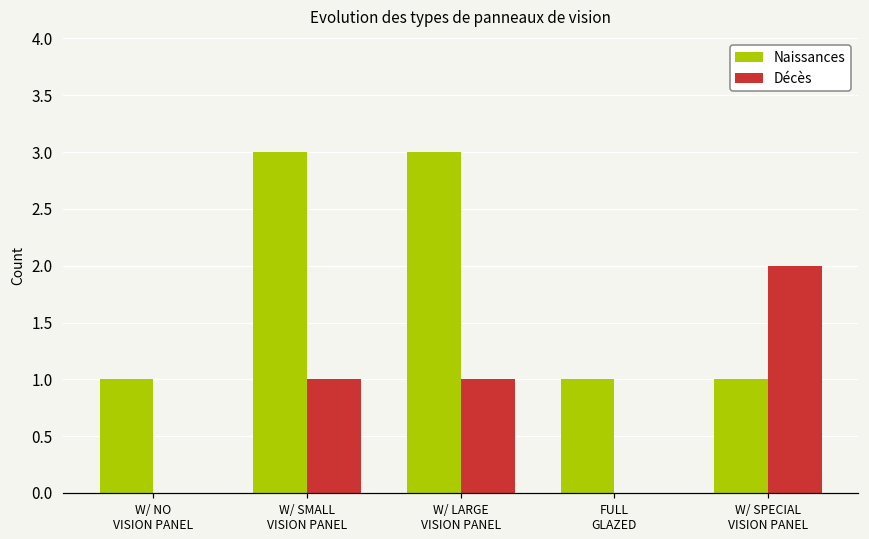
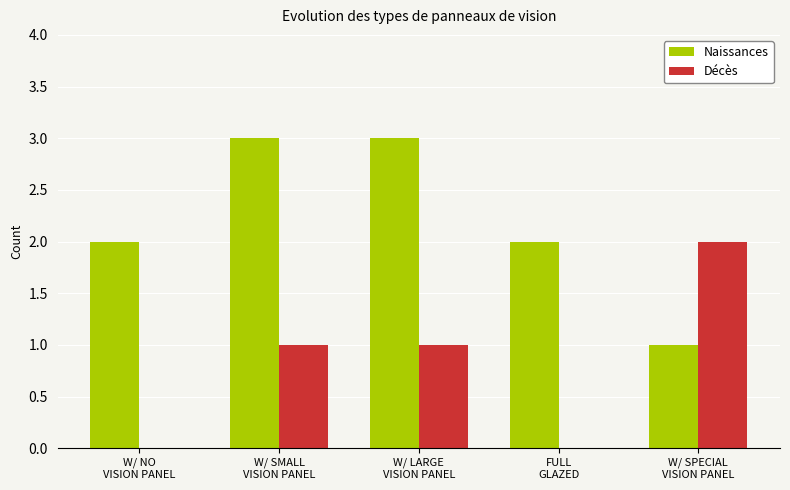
Naissances, W/ NO VISION PANEL: 1 -> 2
Naissances, FULL GLAZED: 1 -> 2
